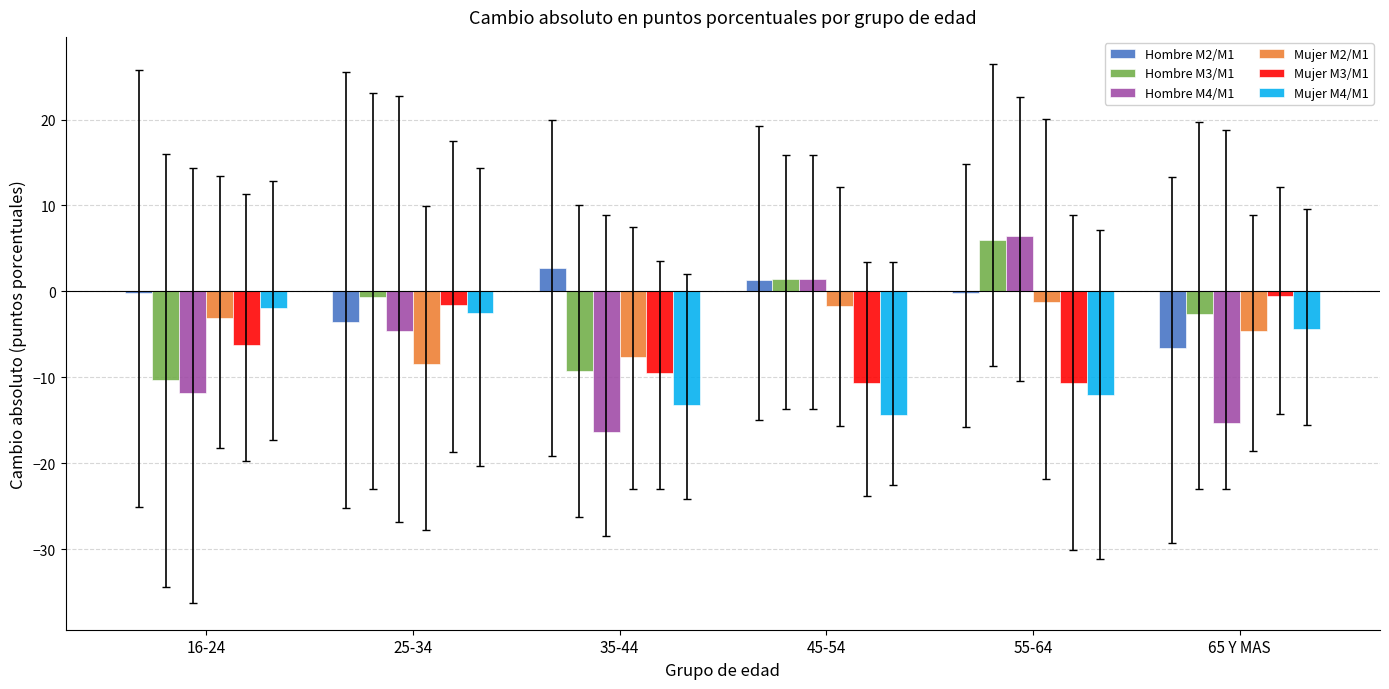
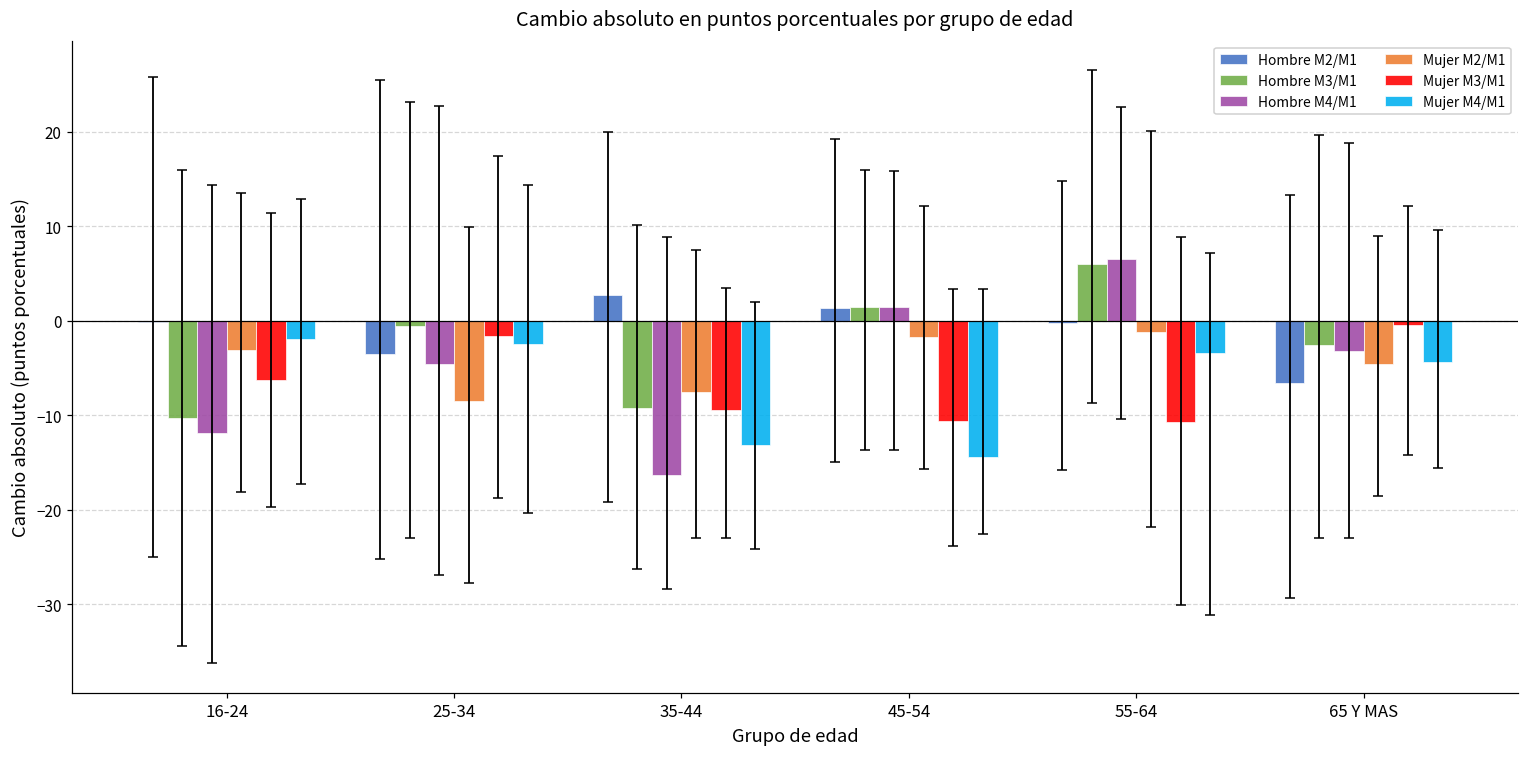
Mujer M4/M1, 55-64: -12 -> -3
Hombre M4/M1, 65 Y MAS: -15 -> -3
